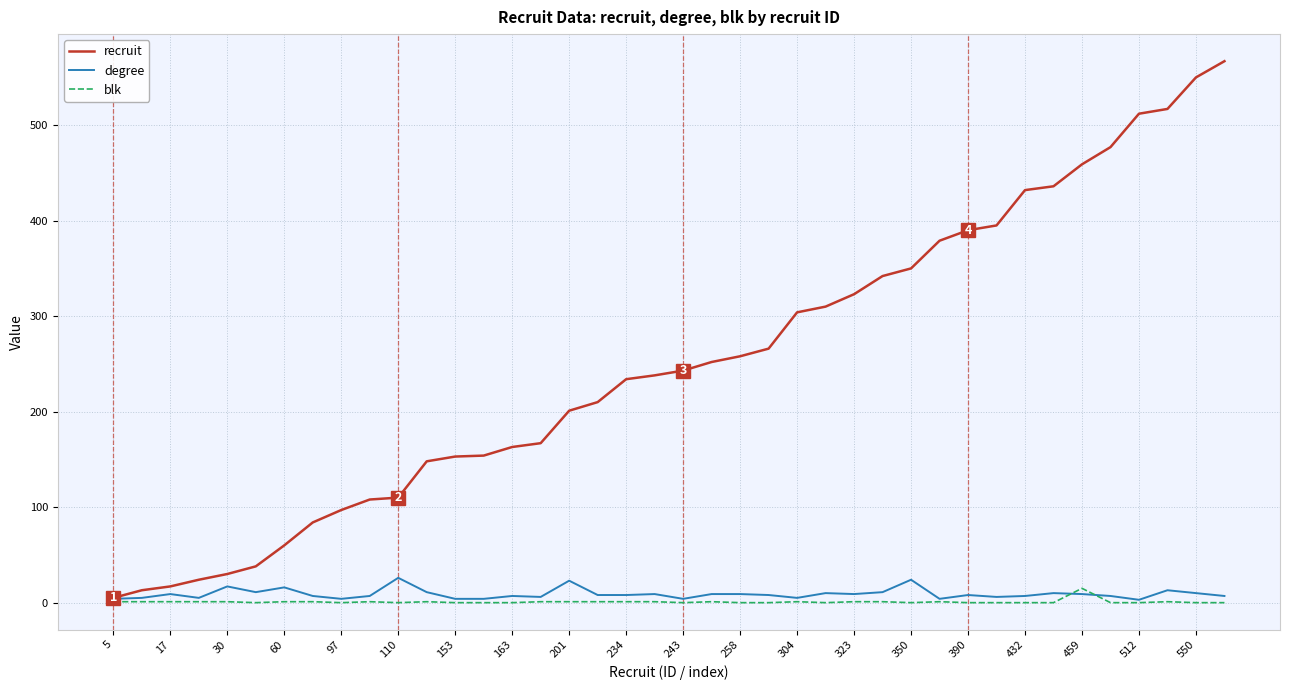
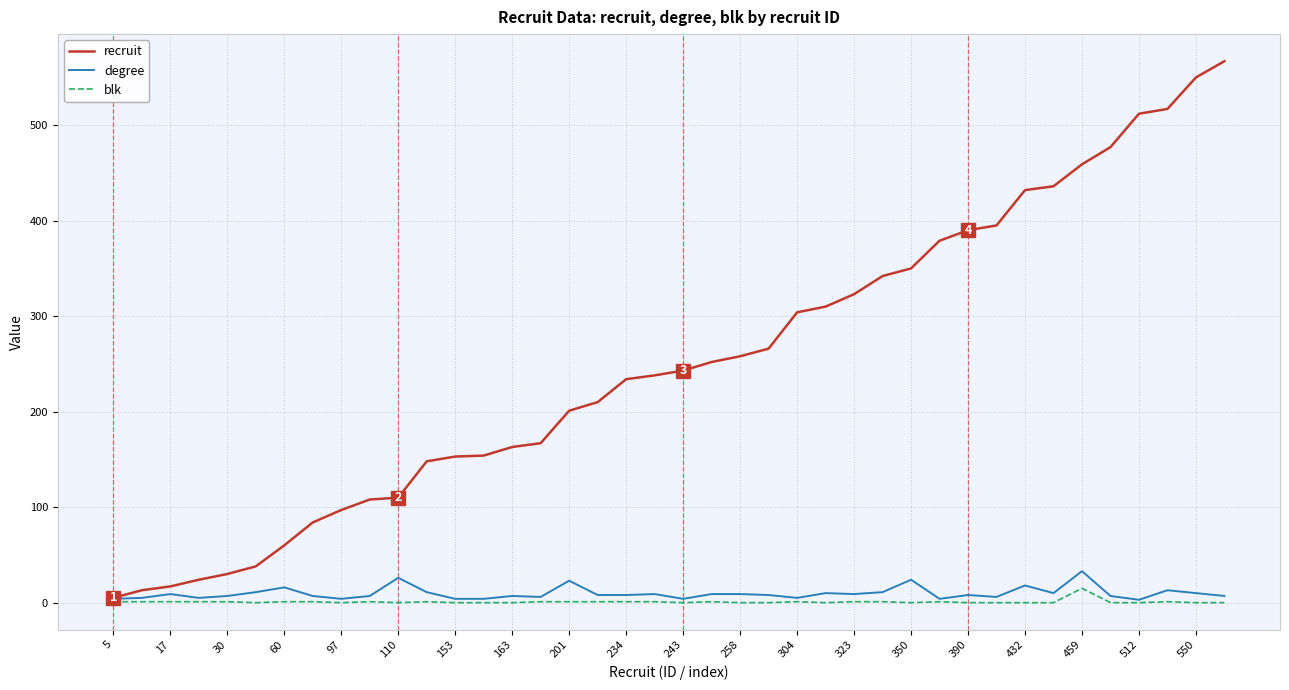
degree, 30: 20 -> 10
degree, 432: 10 -> 20
degree, 459: 10 -> 30
